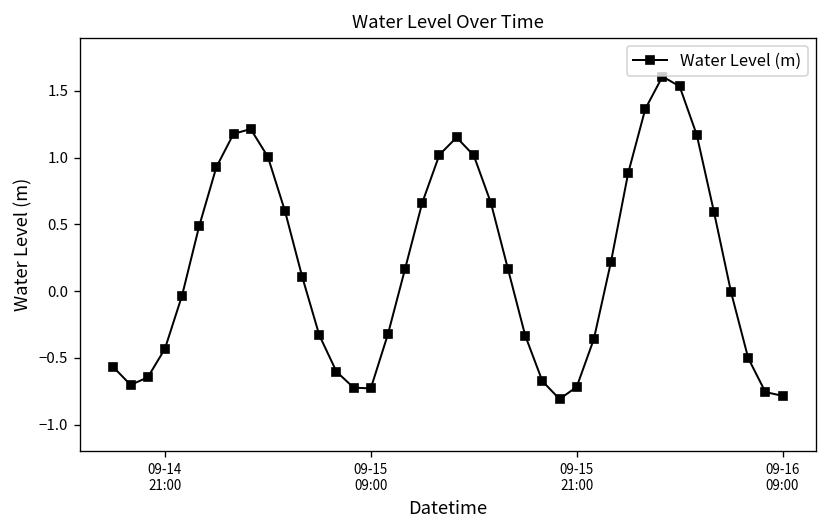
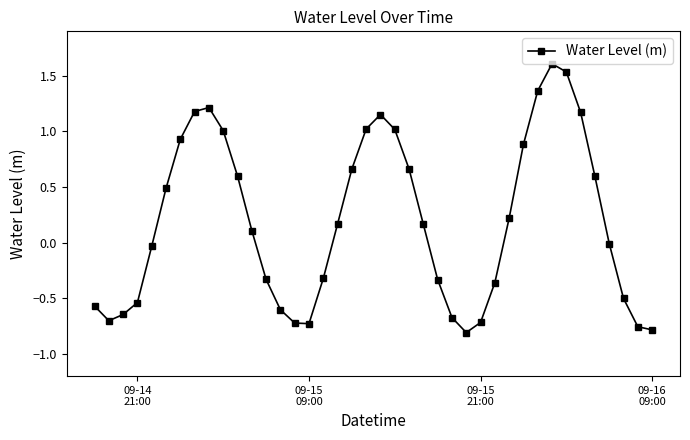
09-14 21:00: -0.43 -> -0.54
